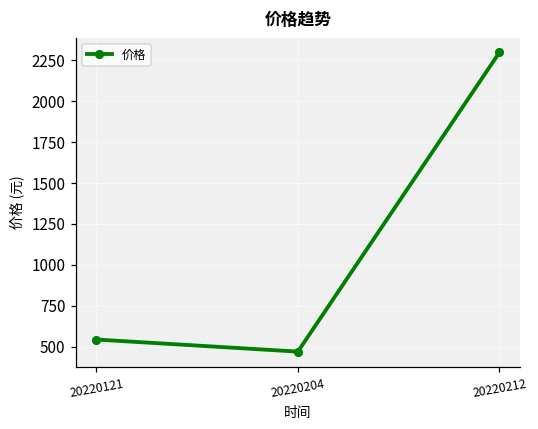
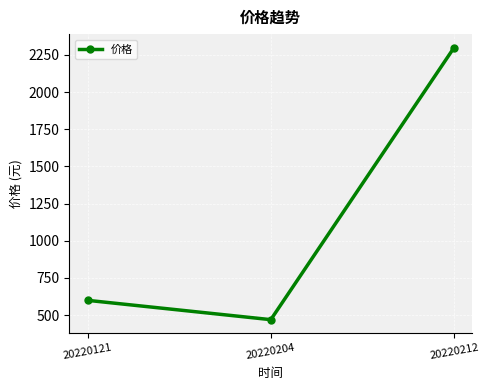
20220121: 540 -> 600
